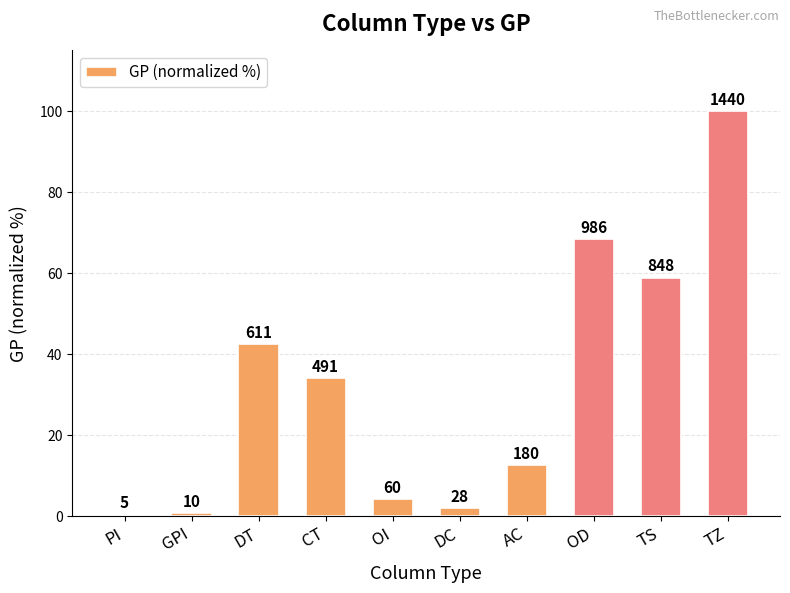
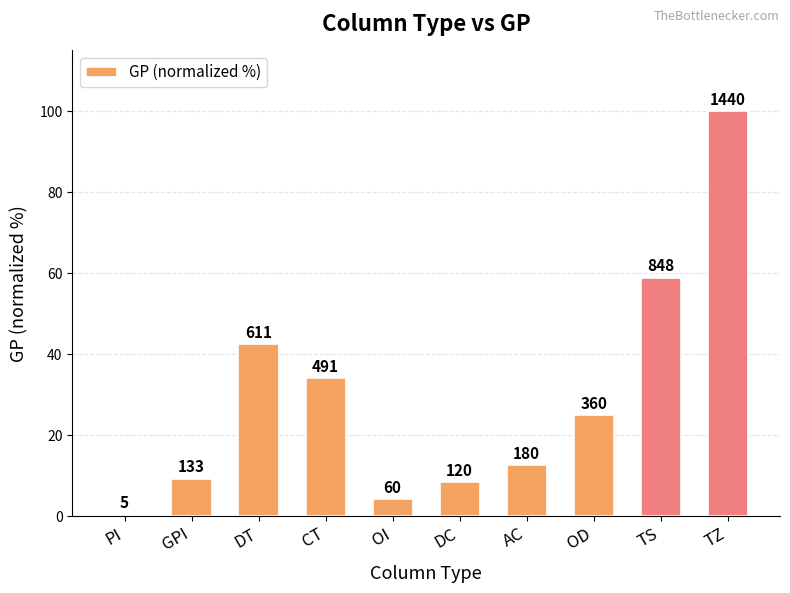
GPI: 10 -> 133
DC: 28 -> 120
OD: 986 -> 360
